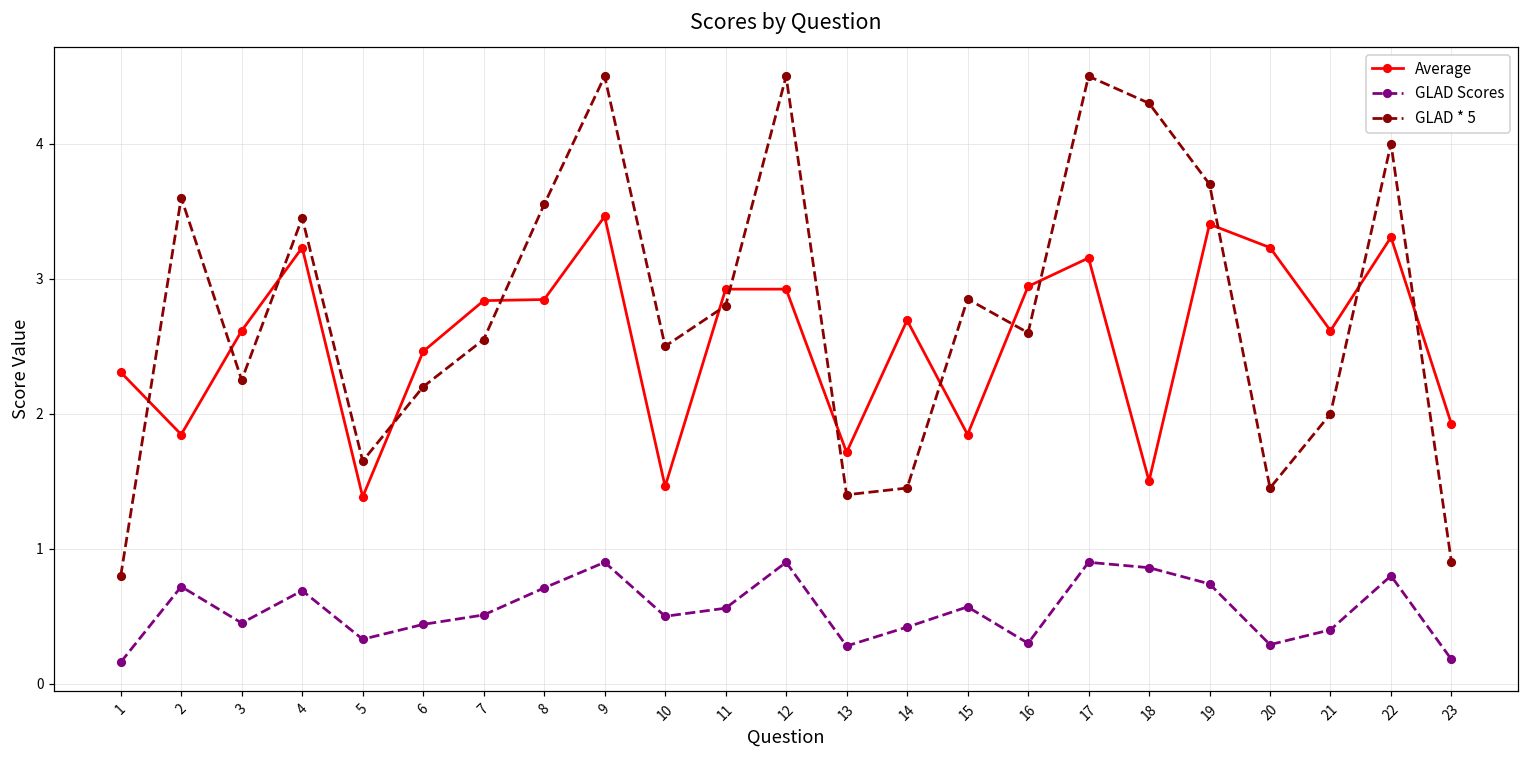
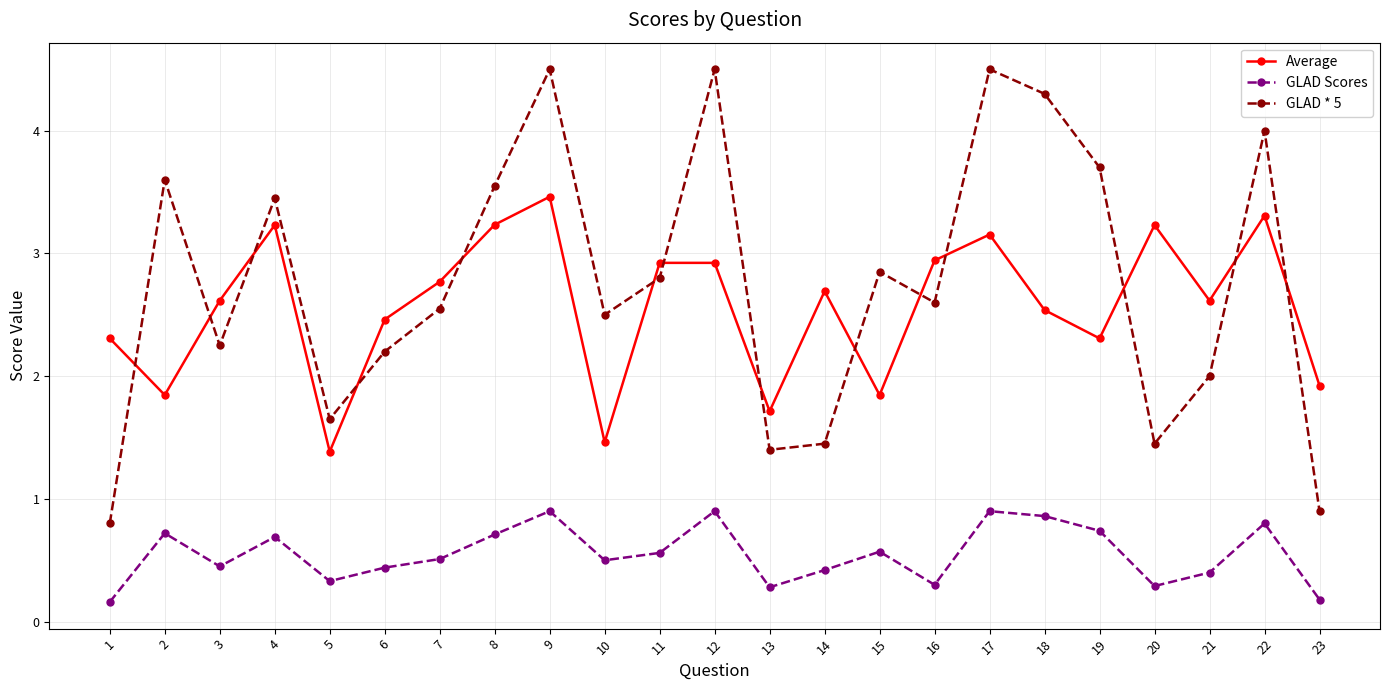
Average, 7: 2.84 -> 2.77
Average, 8: 2.85 -> 3.23
Average, 18: 1.50 -> 2.54
Average, 19: 3.40 -> 2.31
